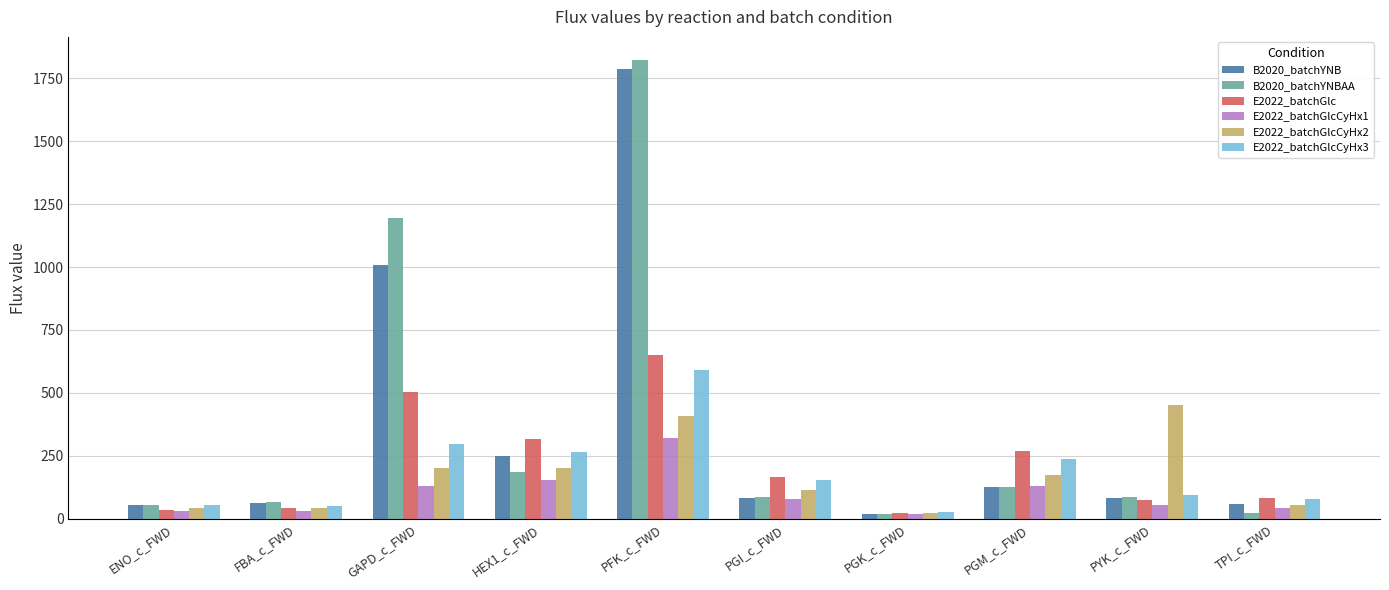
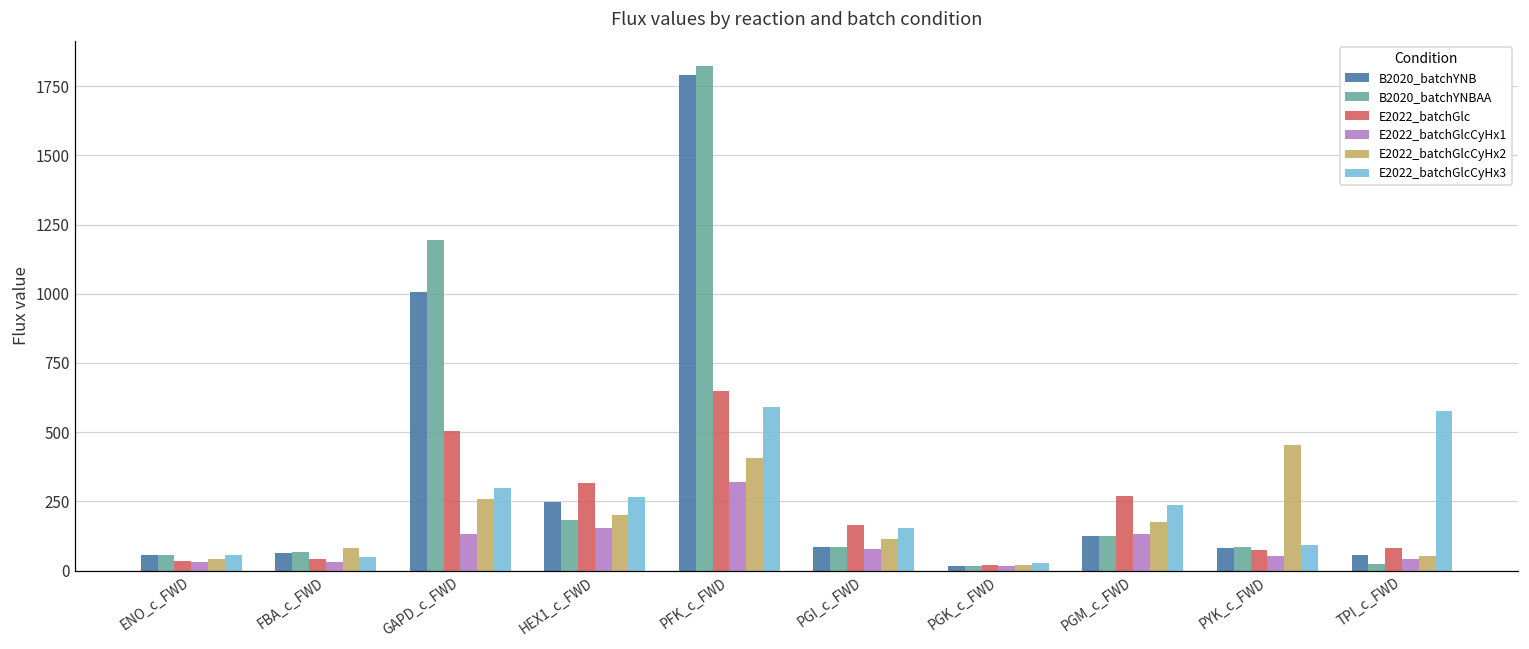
E2022_batchGlcCyHx2, FBA_c_FWD: 40 -> 80
E2022_batchGlcCyHx2, GAPD_c_FWD: 200 -> 260
E2022_batchGlcCyHx3, TPI_c_FWD: 80 -> 580
